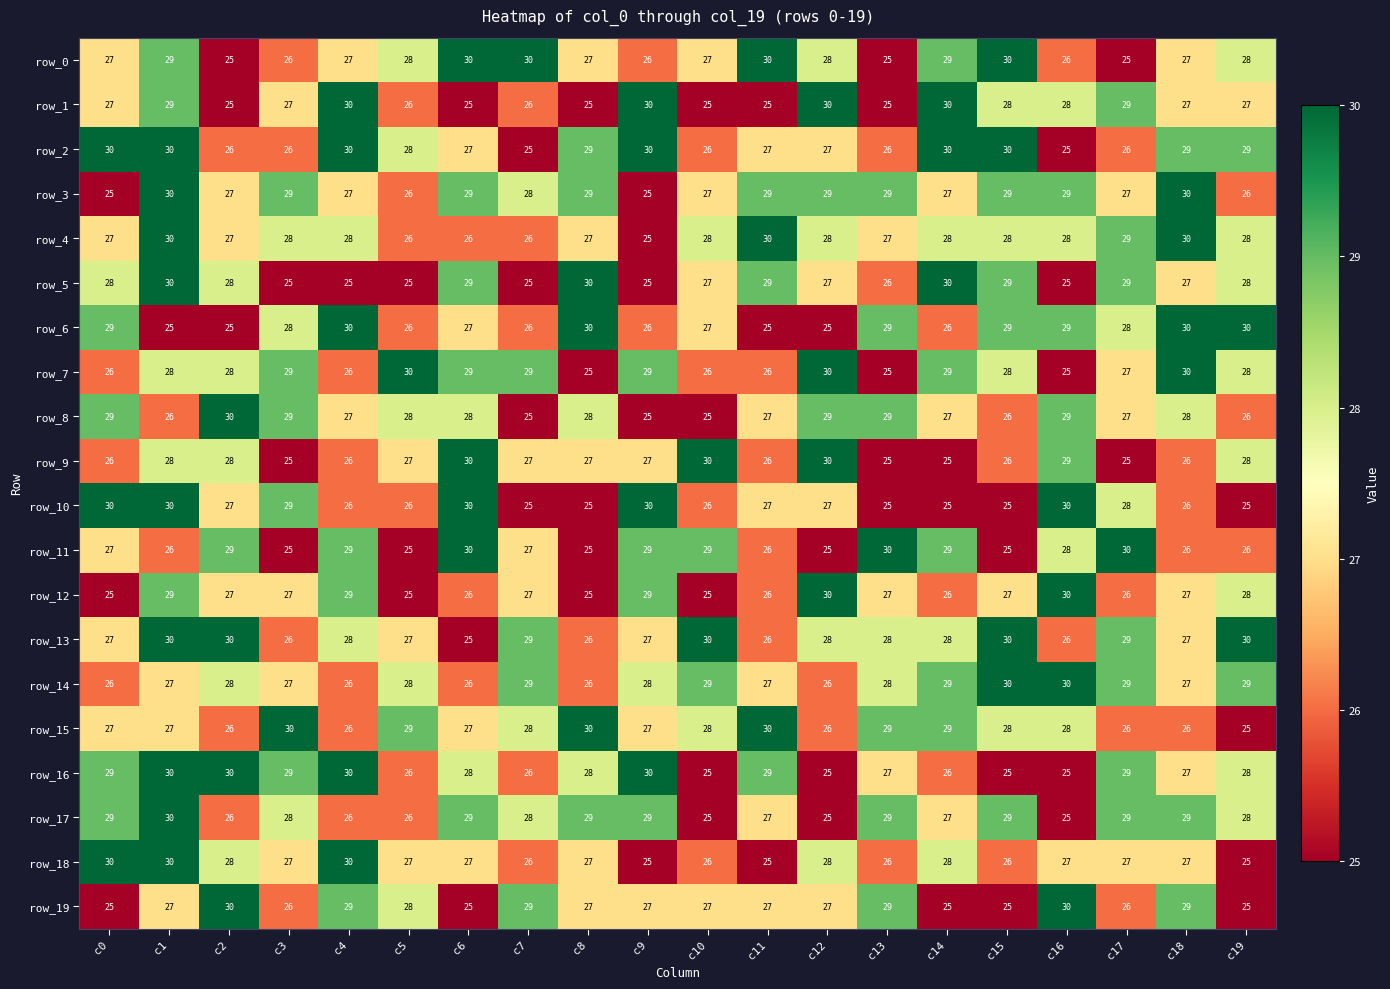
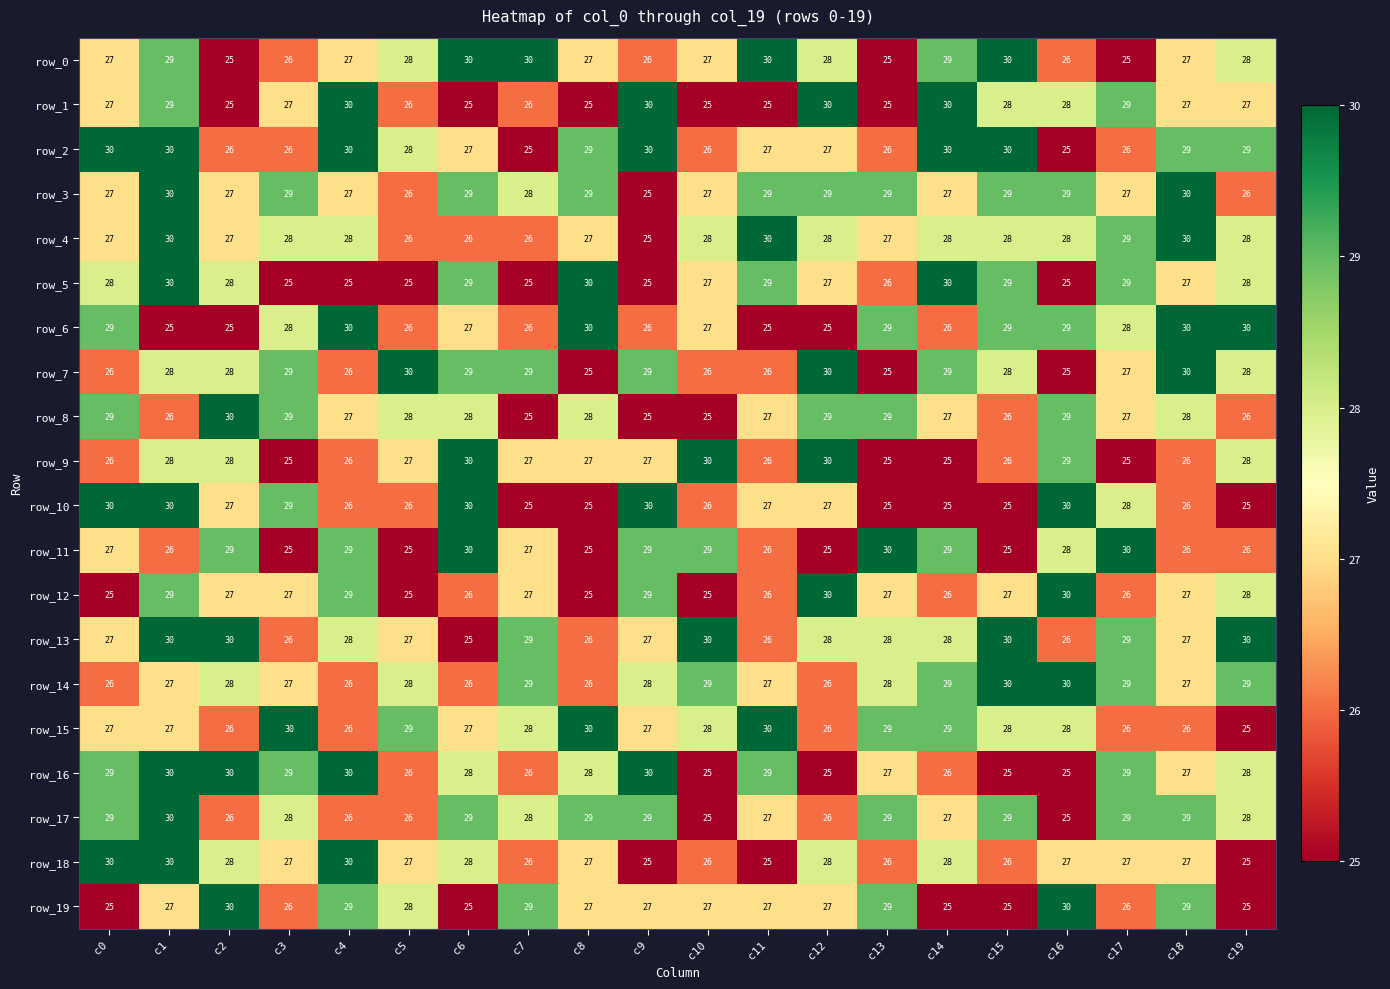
row_3, c0: 25 -> 27
row_17, c12: 25 -> 26
row_18, c6: 27 -> 28
